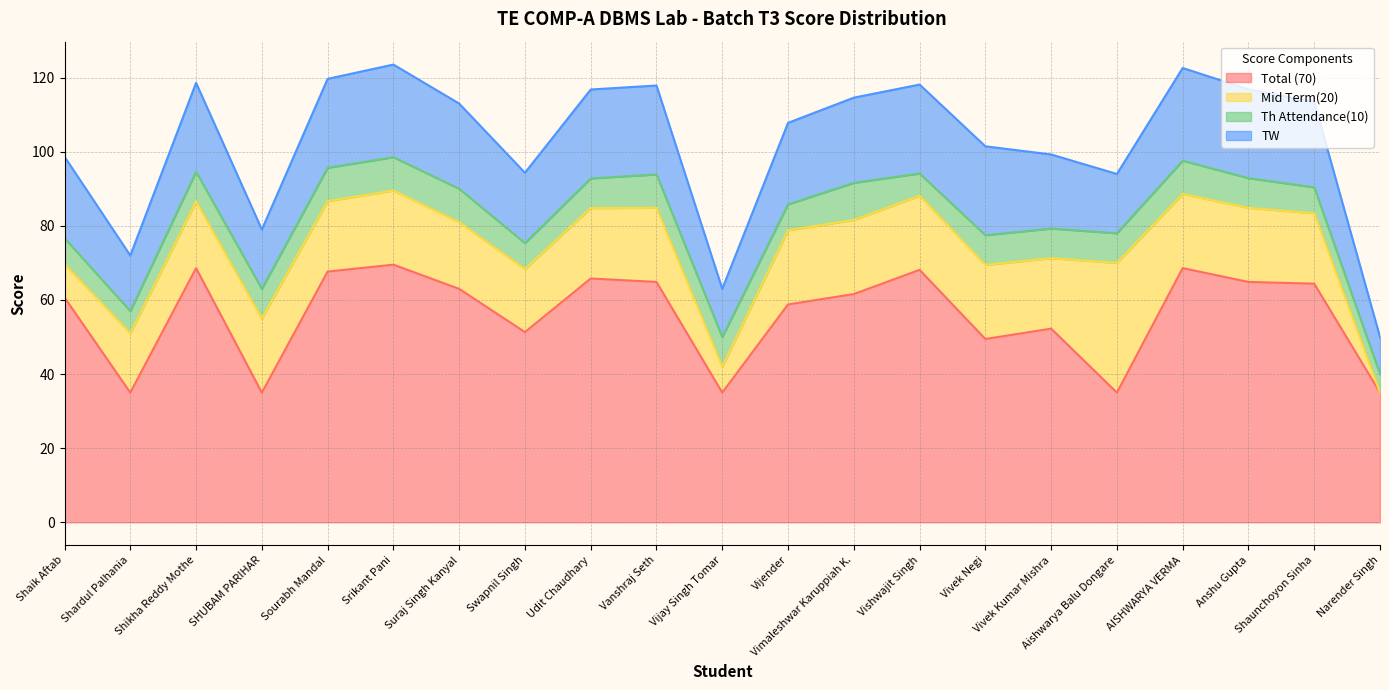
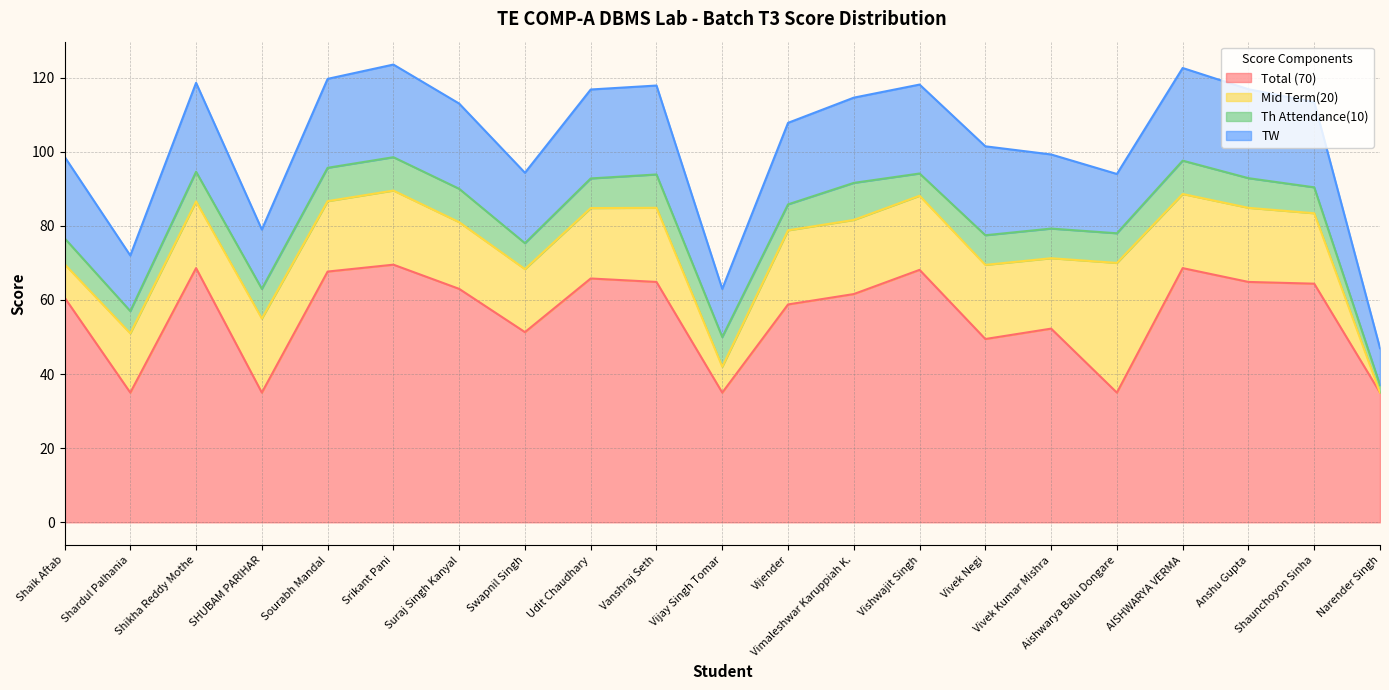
Th Attendance(10), Narender Singh: 5 -> 2
